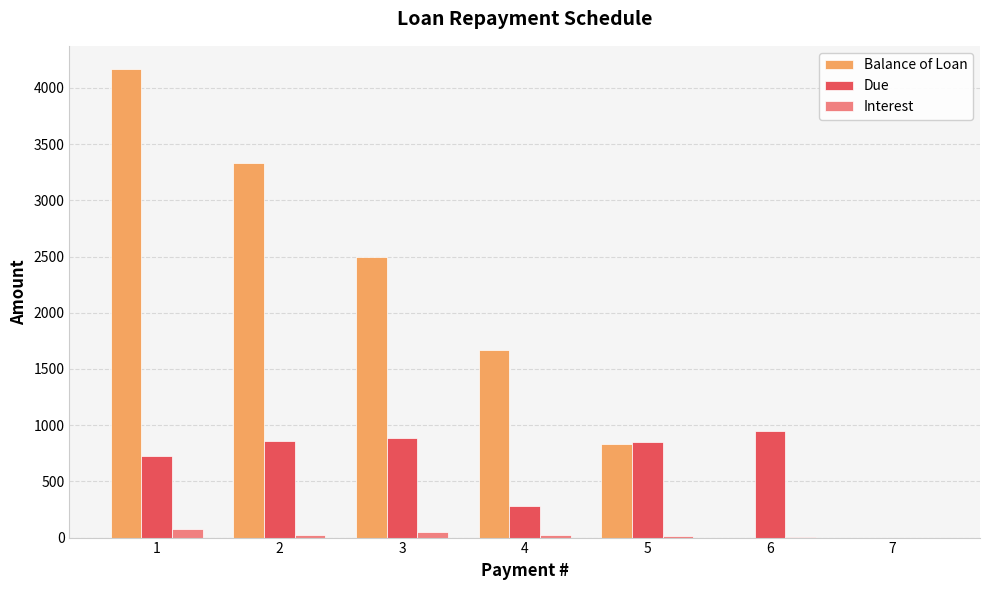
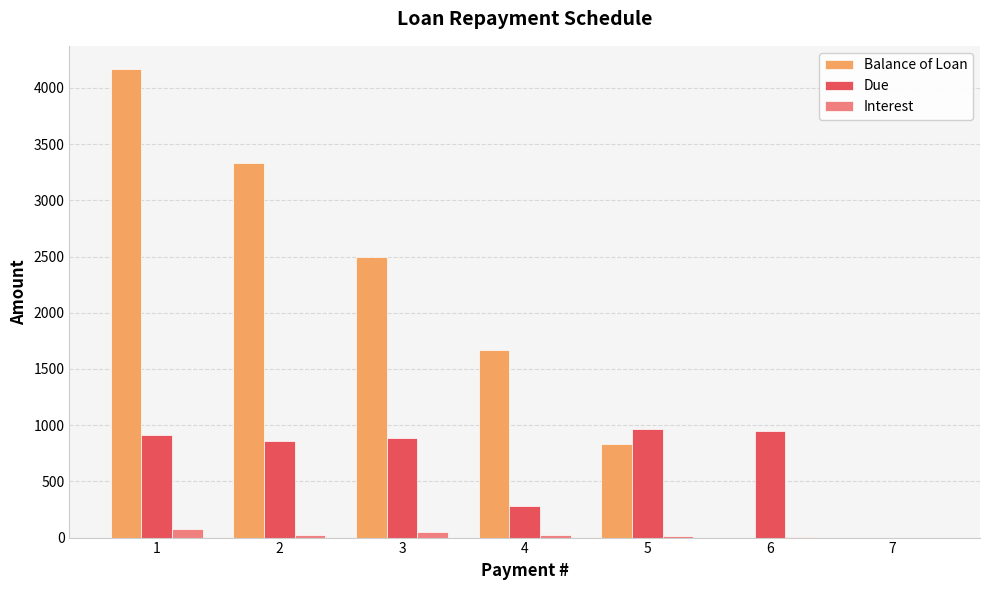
Due, 1: 720 -> 910
Due, 5: 850 -> 970
